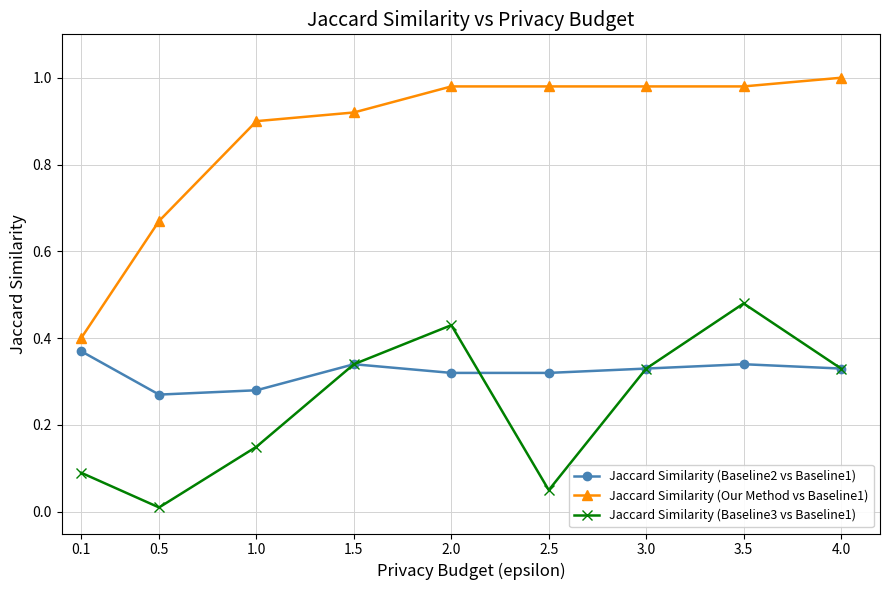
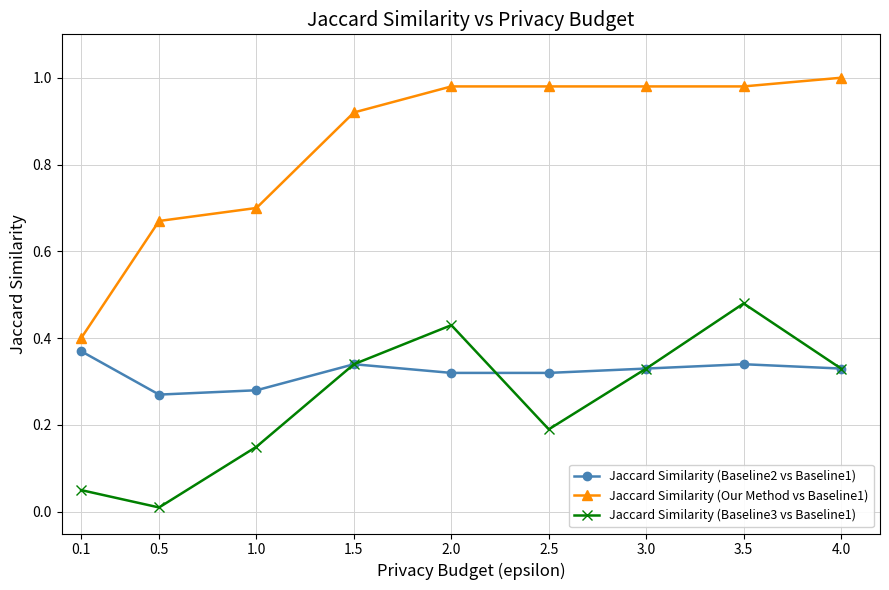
Jaccard Similarity (Baseline3 vs Baseline1), 0.1: 0.09 -> 0.05
Jaccard Similarity (Our Method vs Baseline1), 1.0: 0.9 -> 0.7
Jaccard Similarity (Baseline3 vs Baseline1), 2.5: 0.05 -> 0.19
